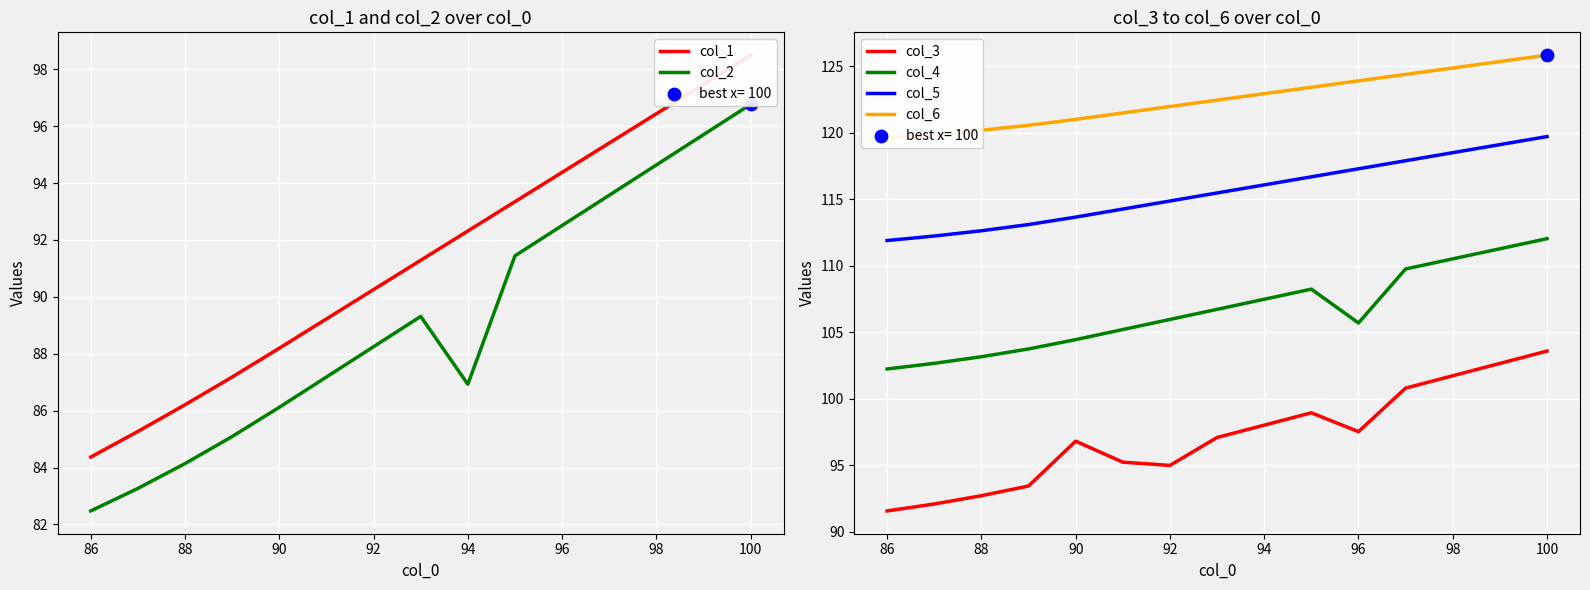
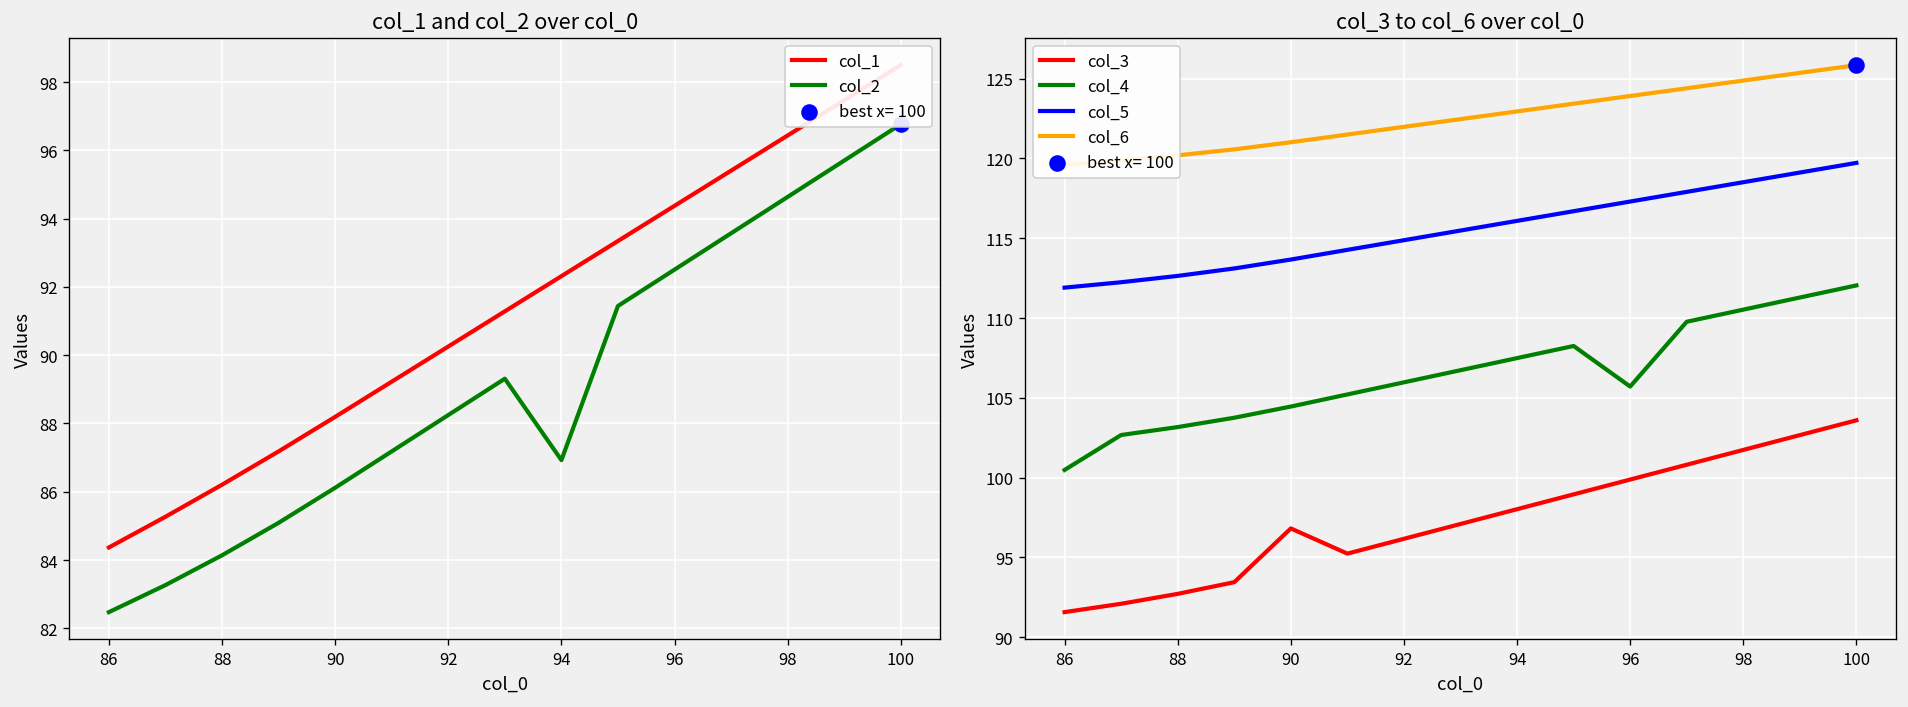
col_3 to col_6 over col_0, col_4, 86: 102.3 -> 100.5
col_3 to col_6 over col_0, col_3, 92: 95.0 -> 96.2
col_3 to col_6 over col_0, col_3, 96: 97.5 -> 99.9
